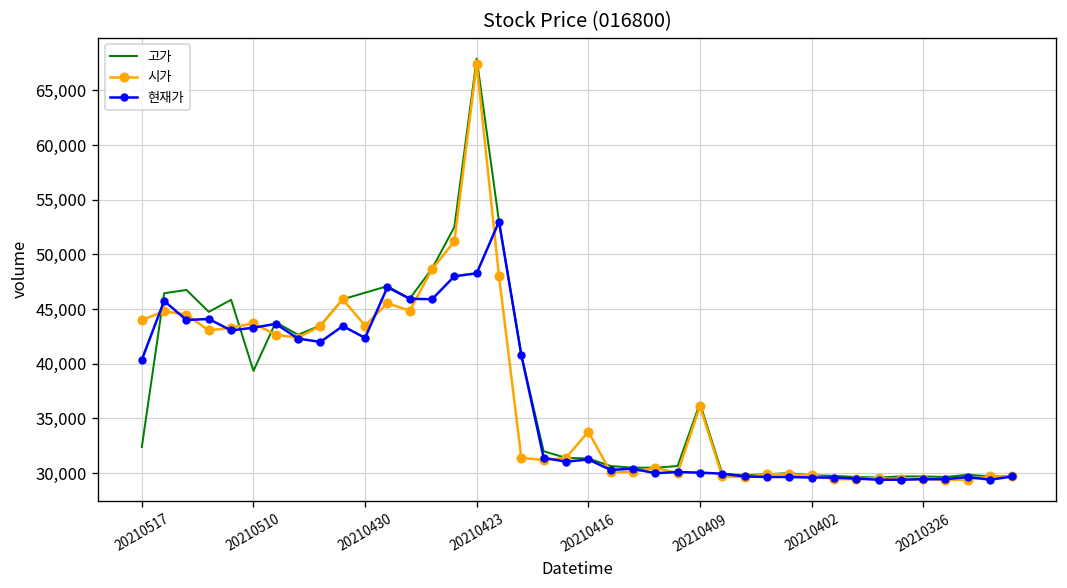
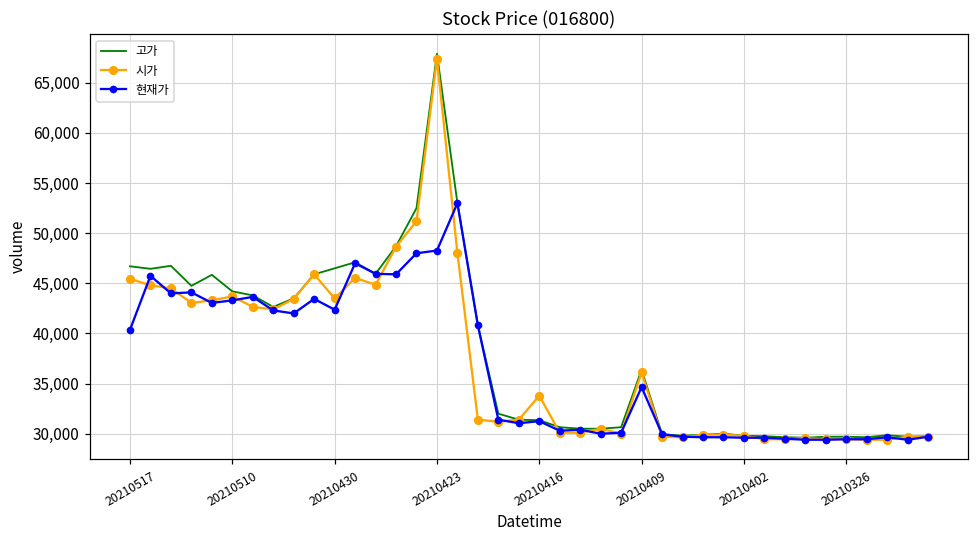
고가, 20210517: 32,000 -> 47,000
시가, 20210517: 44,000 -> 45,000
고가, 20210510: 39,000 -> 44,000
현재가, 20210409: 30,000 -> 35,000
